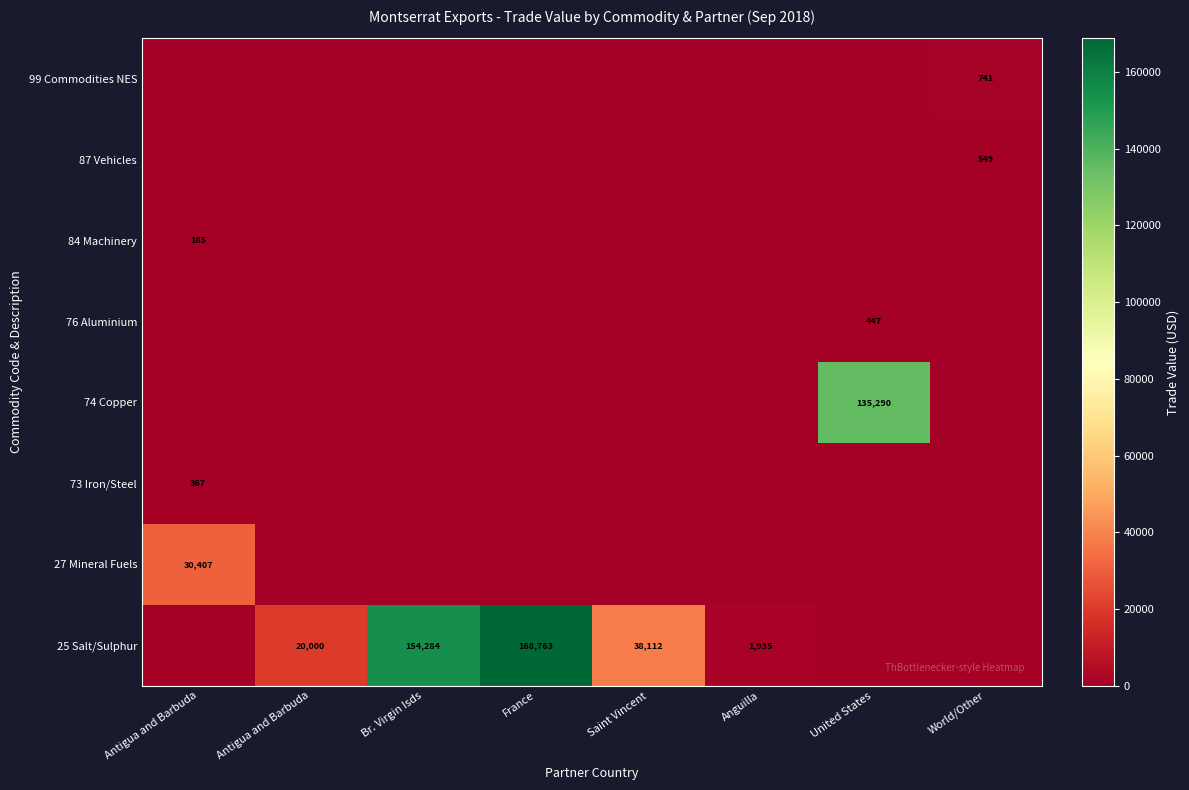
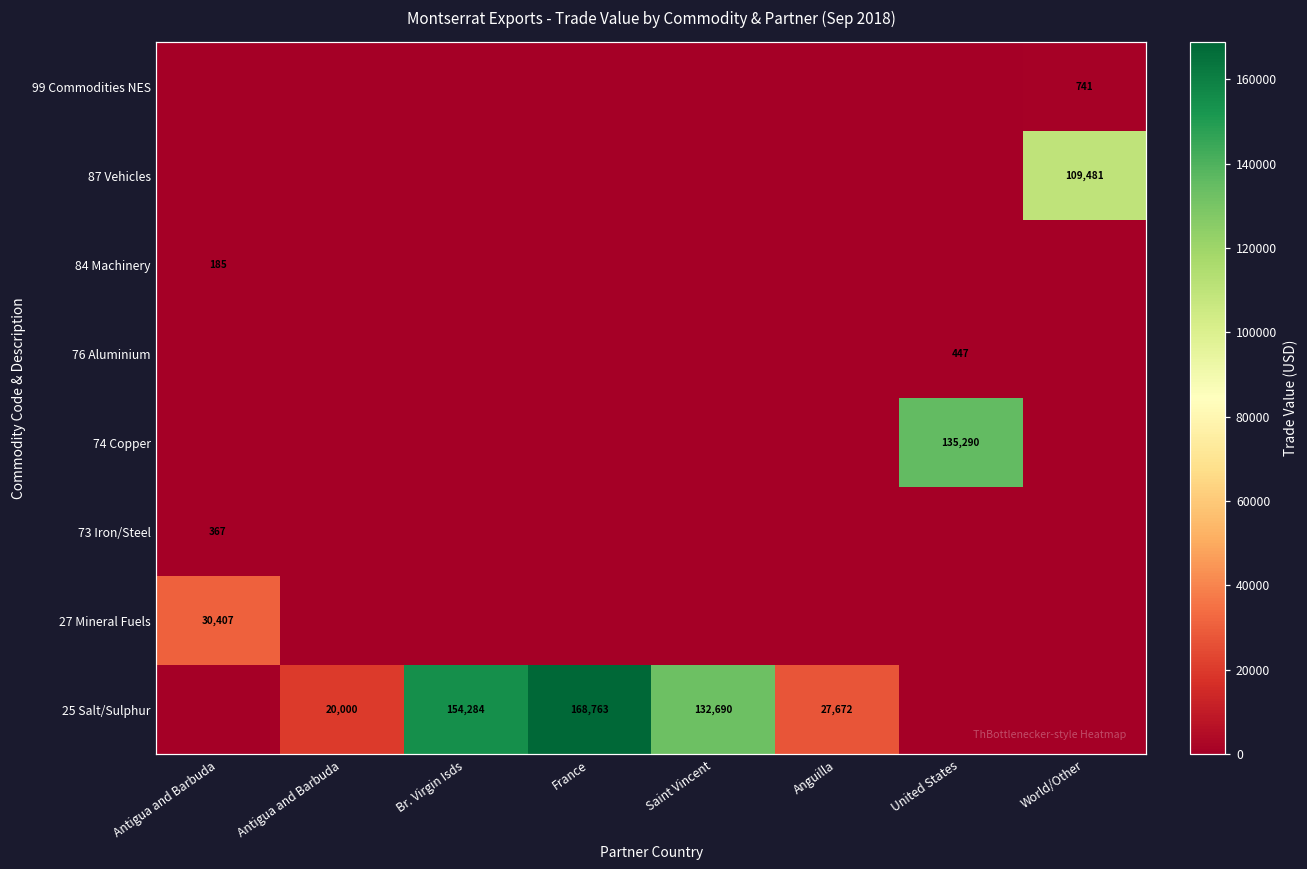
87 Vehicles, World/Other: 549 -> 109,481
25 Salt/Sulphur, Saint Vincent: 38,112 -> 132,690
25 Salt/Sulphur, Anguilla: 1,935 -> 27,672
